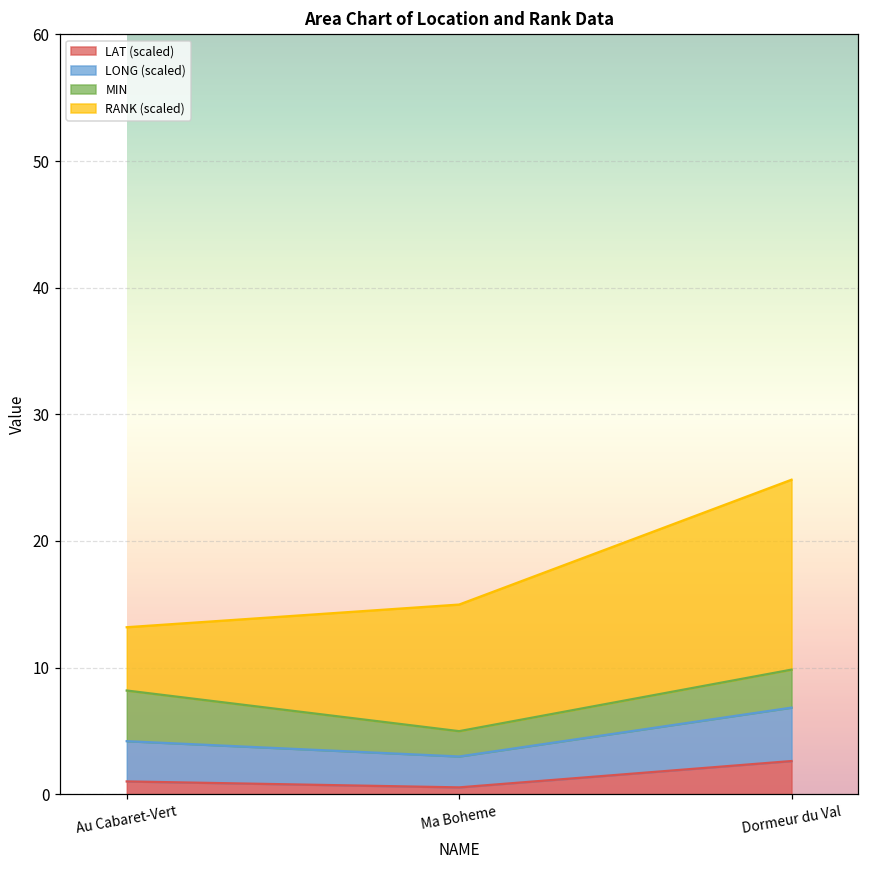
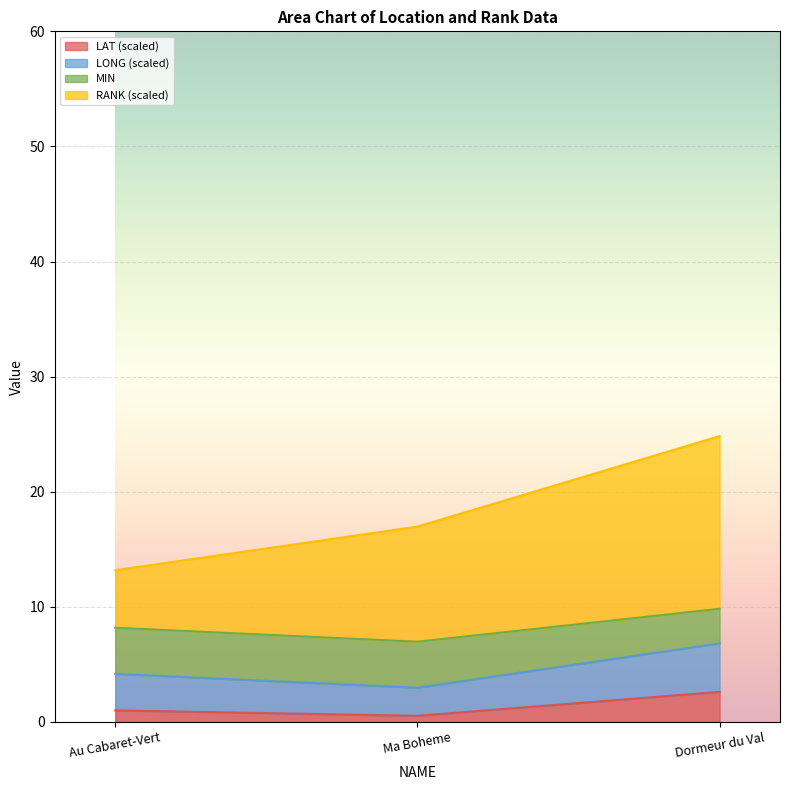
MIN, Ma Boheme: 2 -> 4
